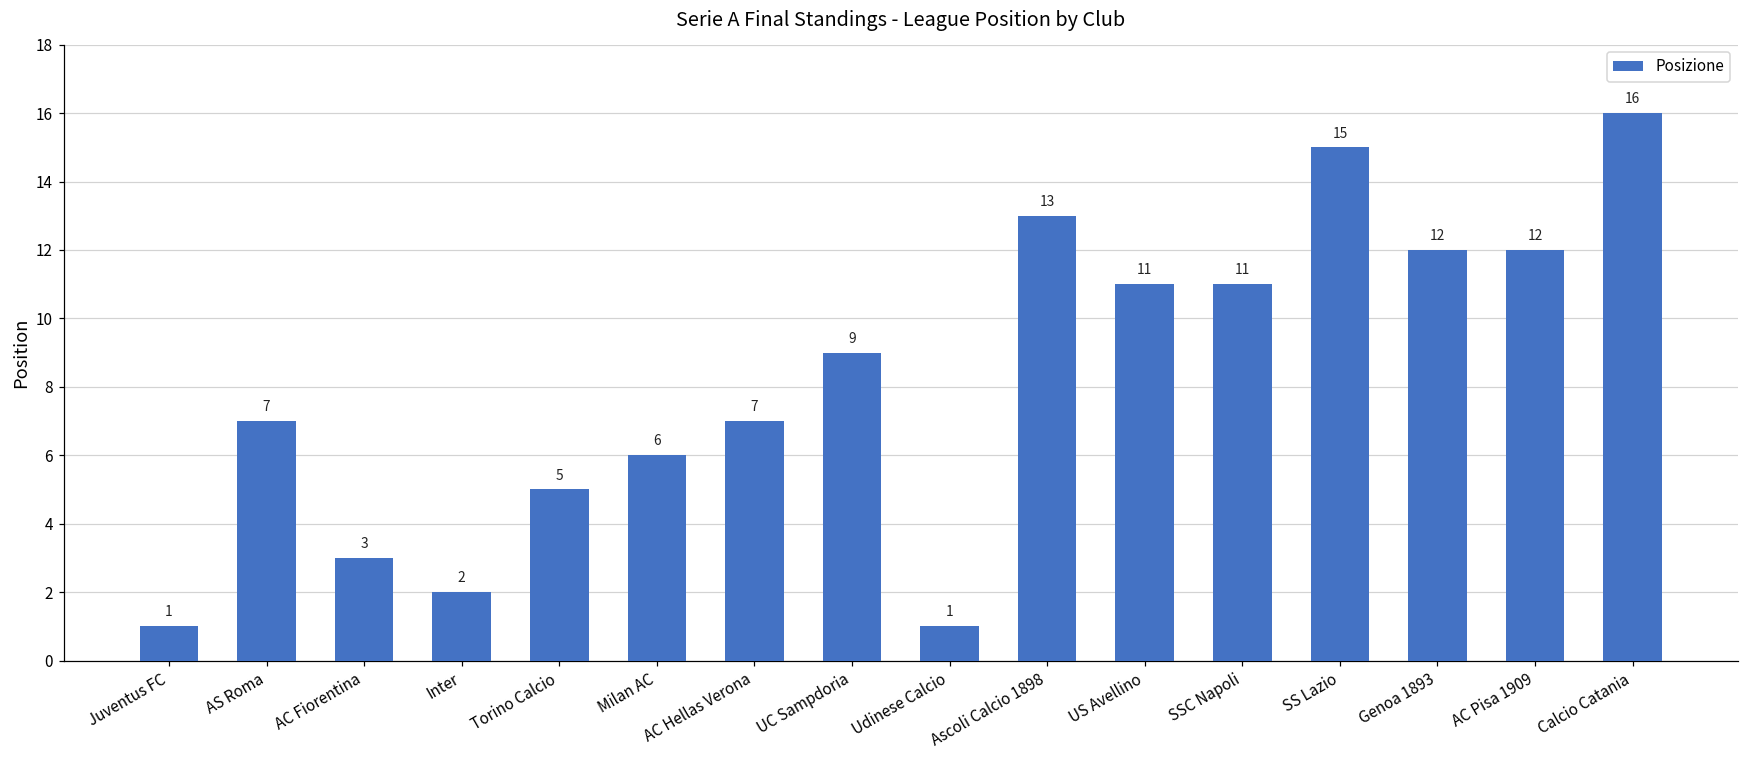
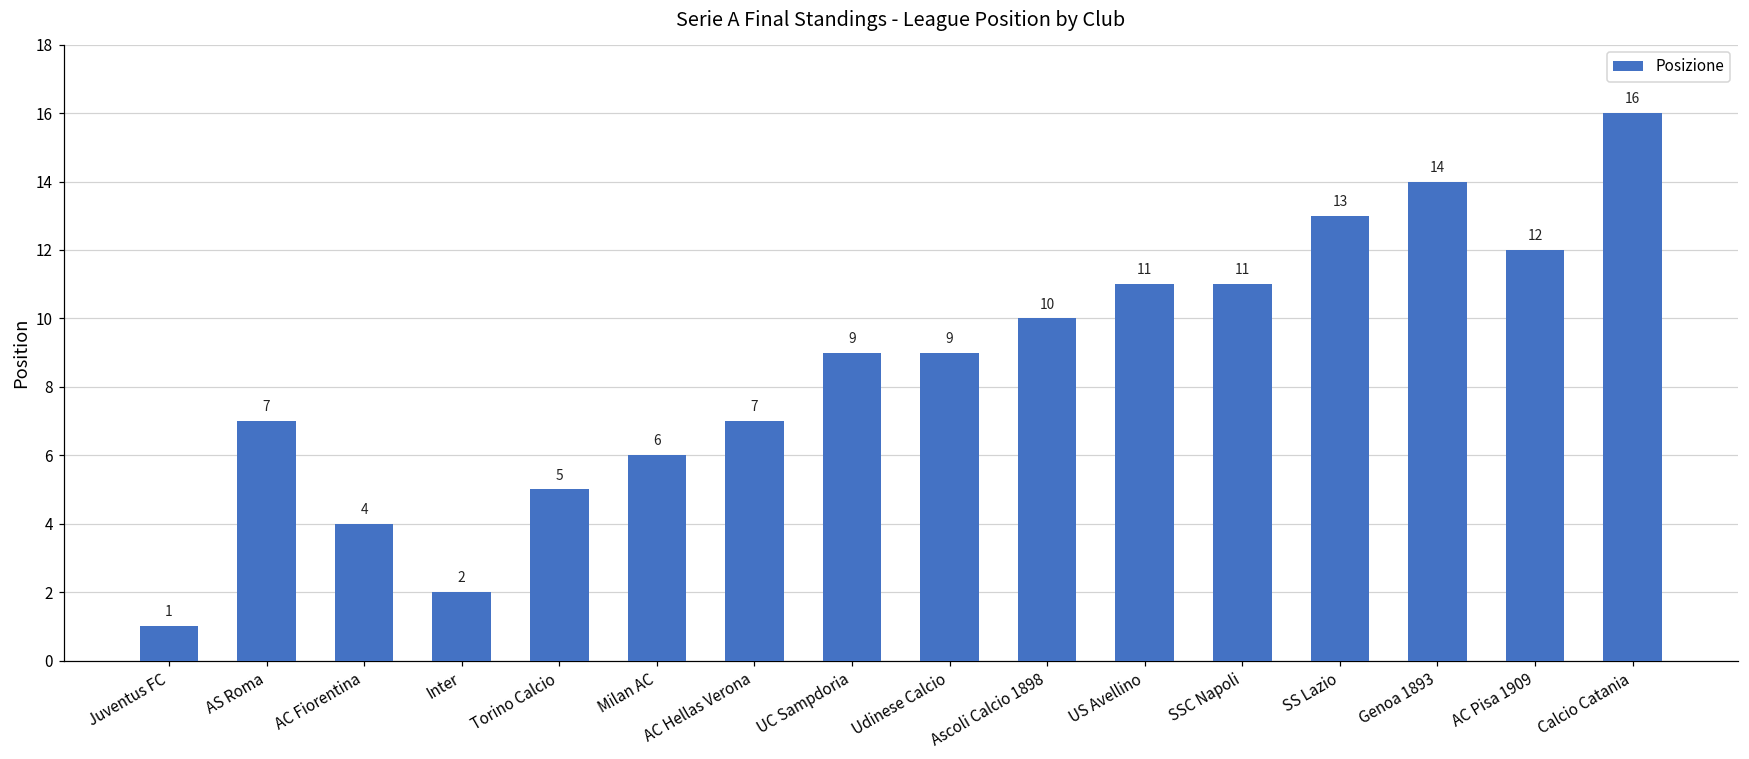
AC Fiorentina: 3 -> 4
Udinese Calcio: 1 -> 9
Ascoli Calcio 1898: 13 -> 10
SS Lazio: 15 -> 13
Genoa 1893: 12 -> 14
